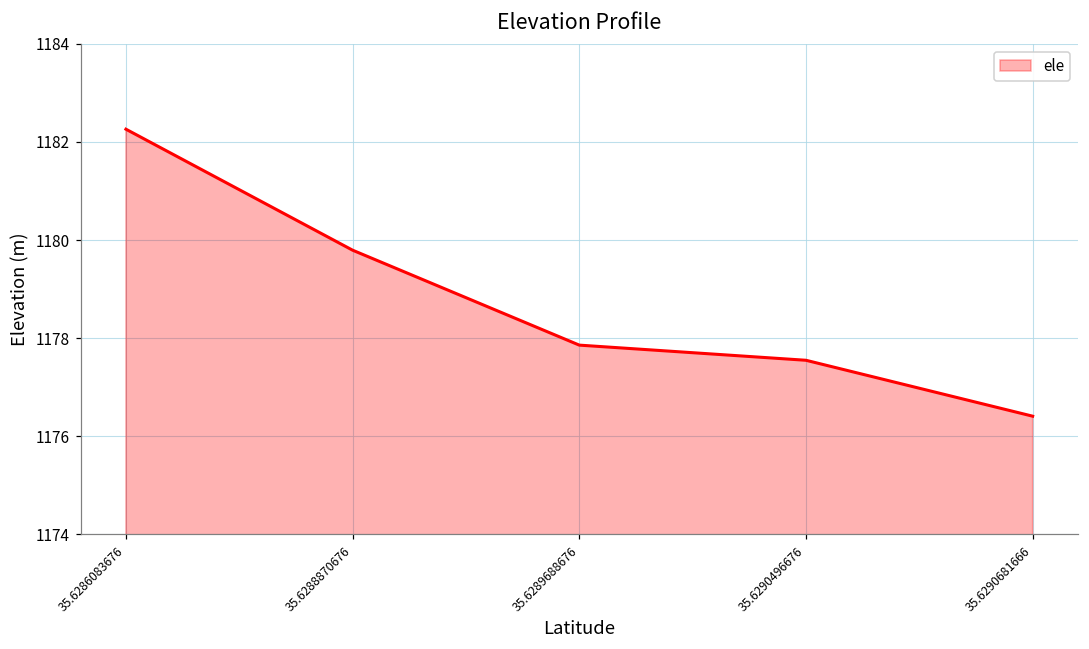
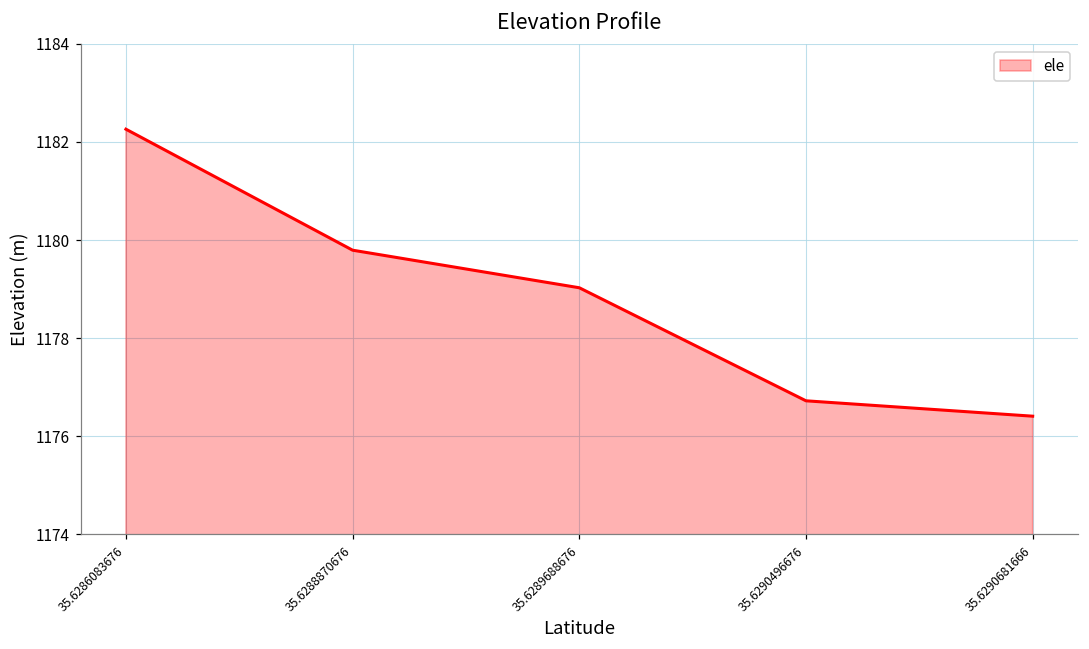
35.6289688676: 1177.9 -> 1179.0
35.6290496676: 1177.5 -> 1176.7
